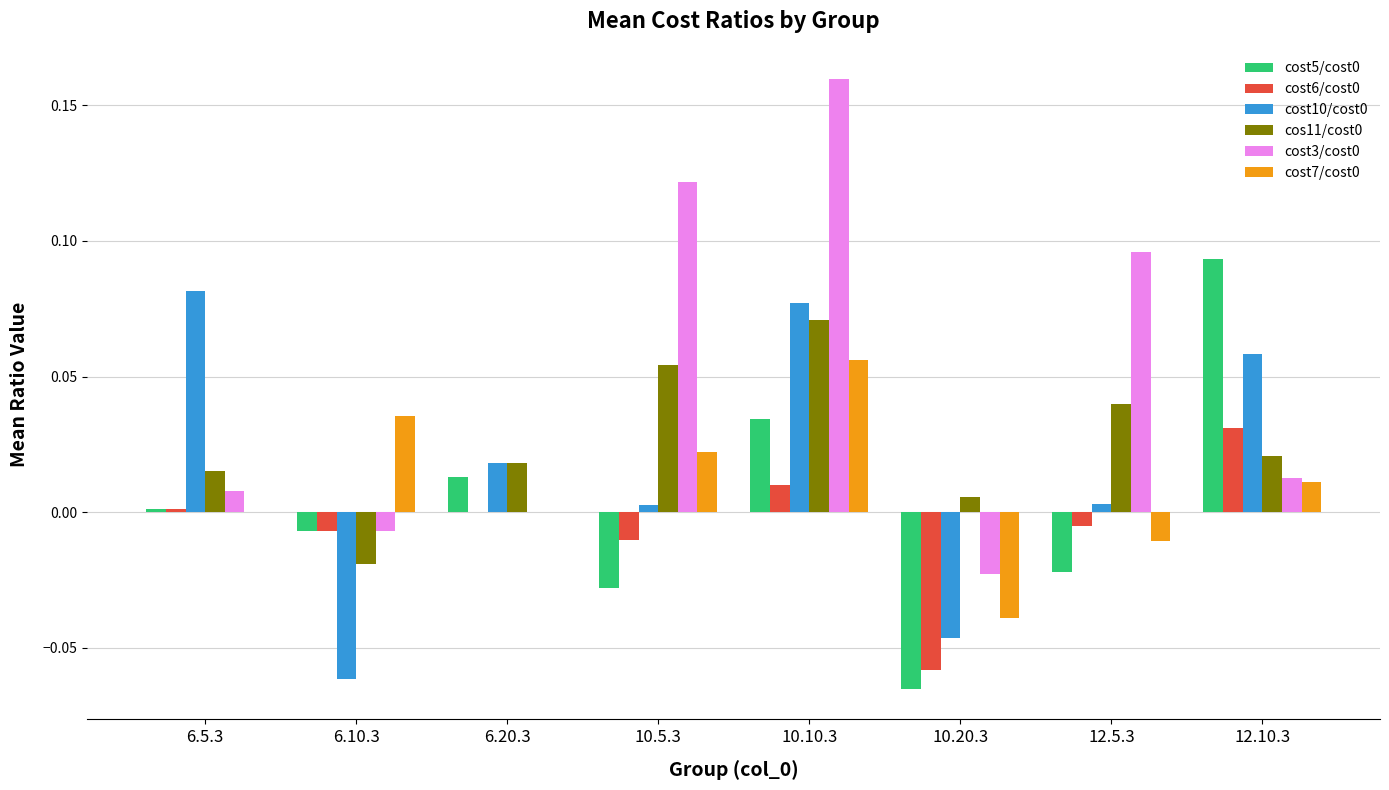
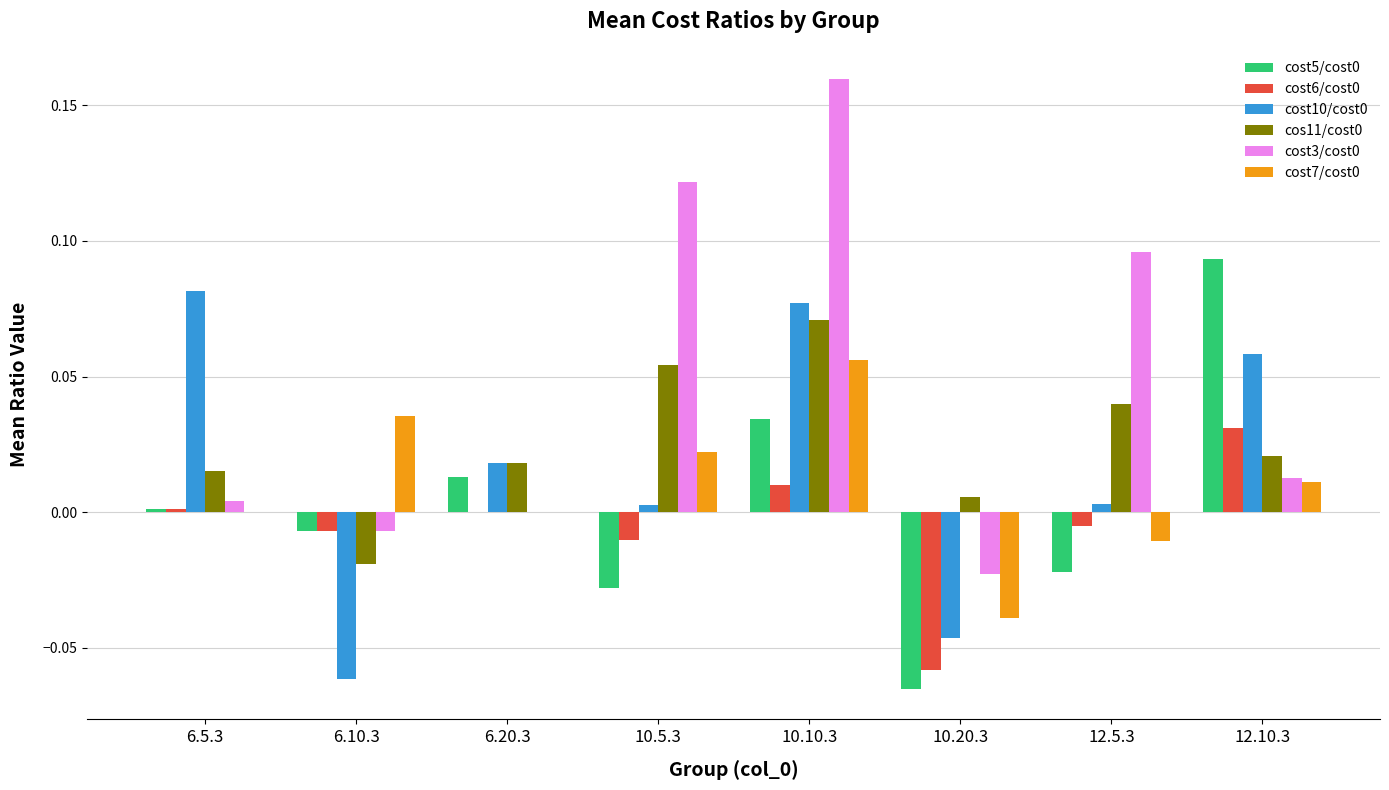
cost3/cost0, 6.5.3: 0.008 -> 0.004
